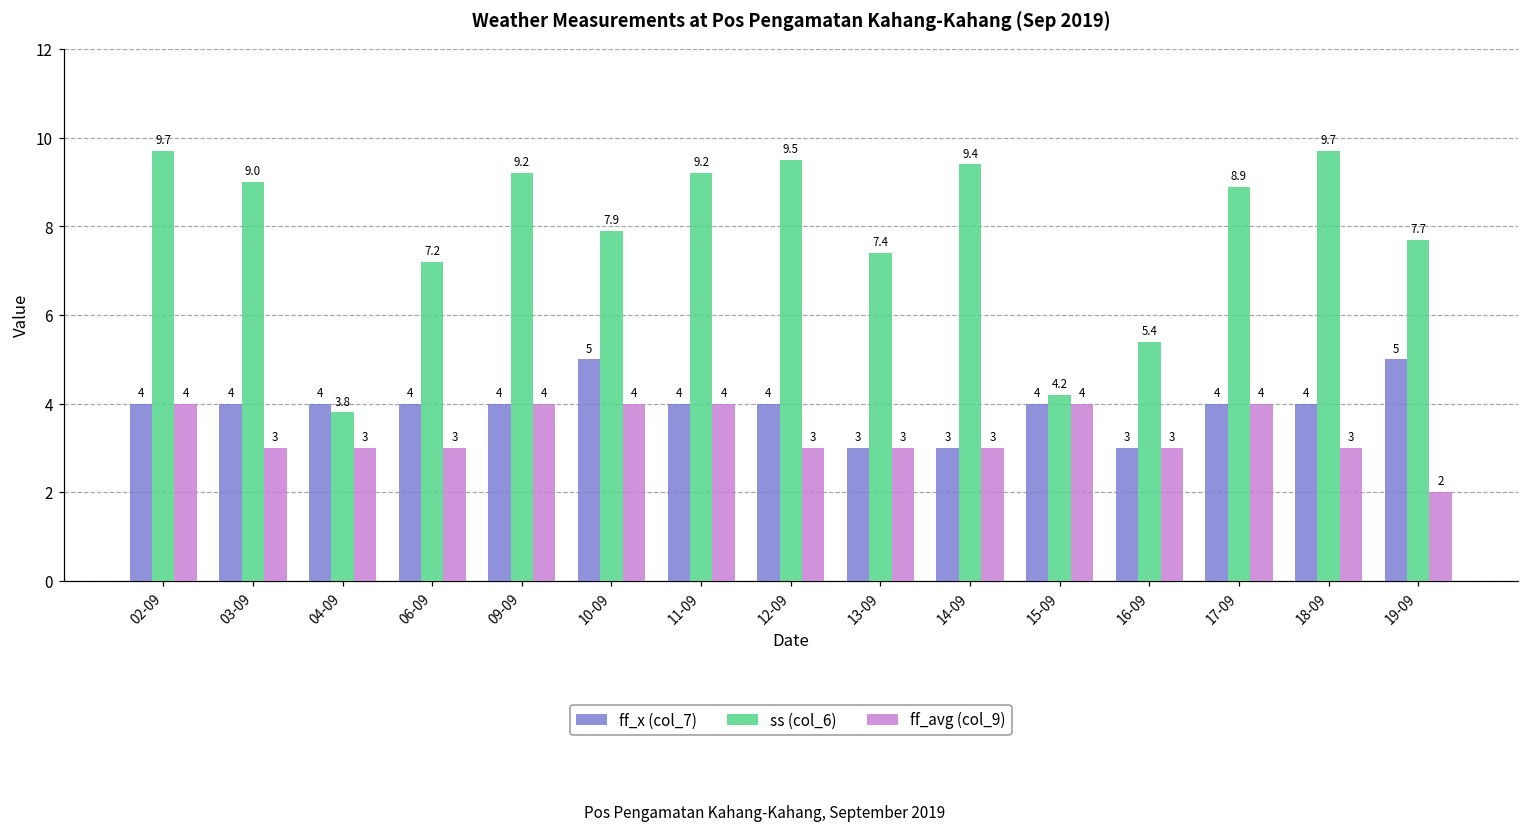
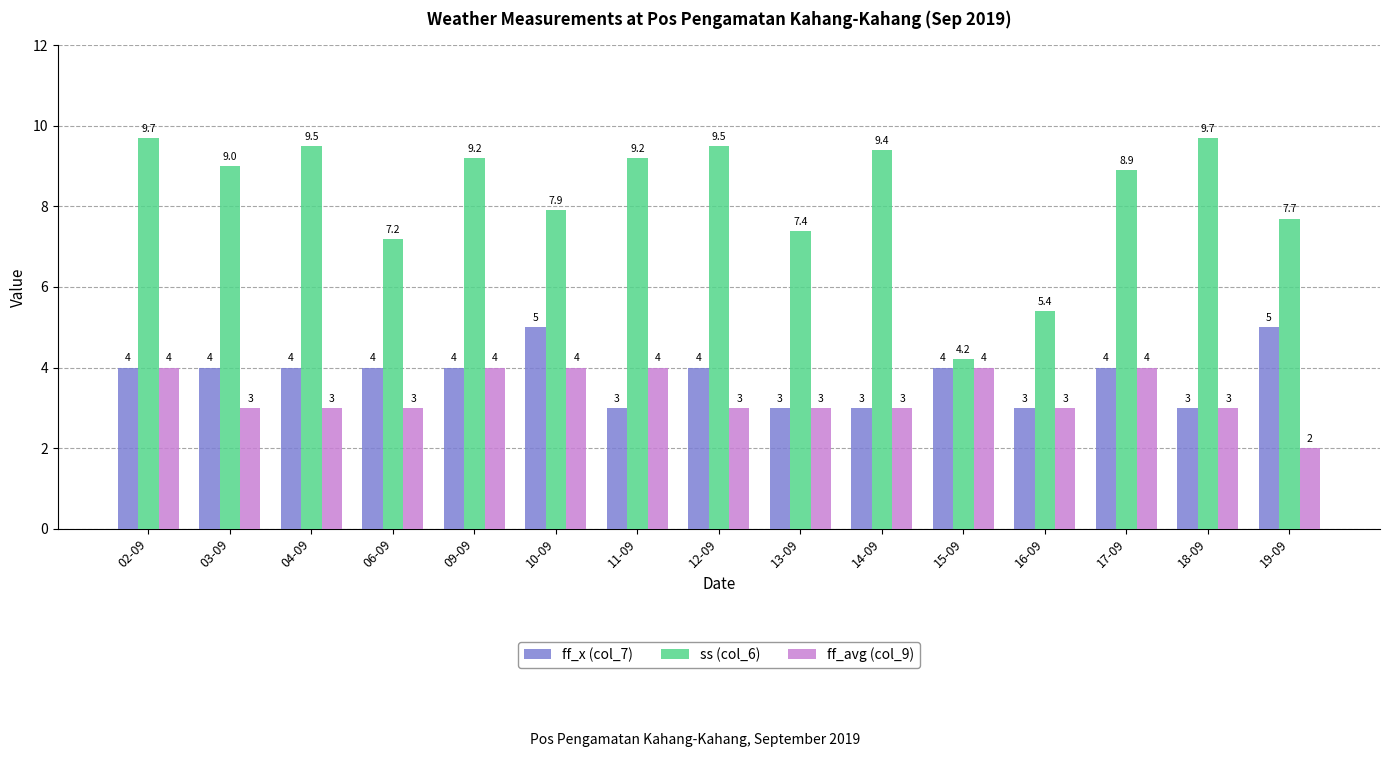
ss (col_6), 04-09: 3.8 -> 9.5
ff_x (col_7), 11-09: 4 -> 3
ff_x (col_7), 18-09: 4 -> 3
